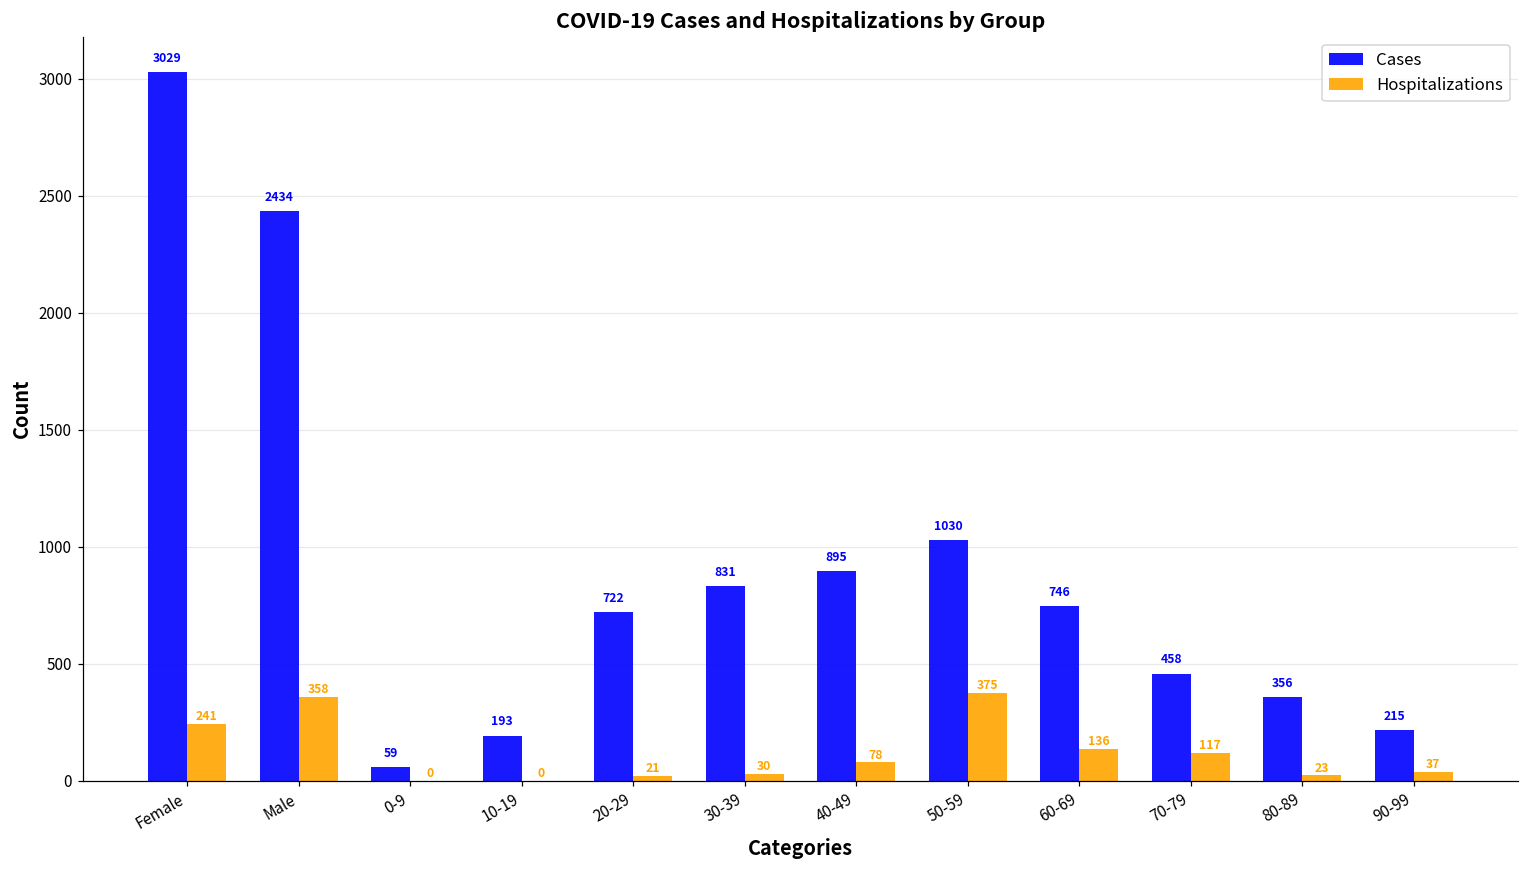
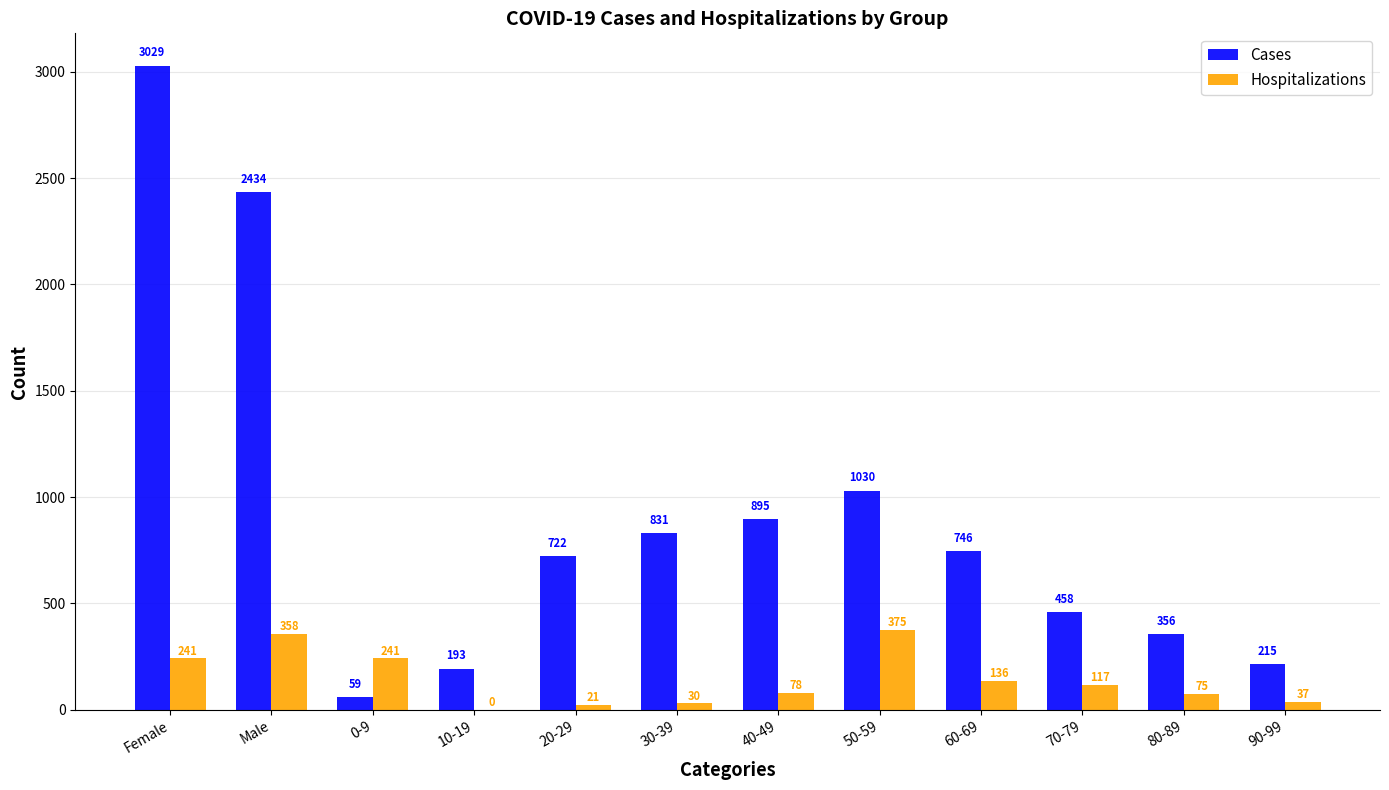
Hospitalizations, 0-9: 0 -> 241
Hospitalizations, 80-89: 23 -> 75
